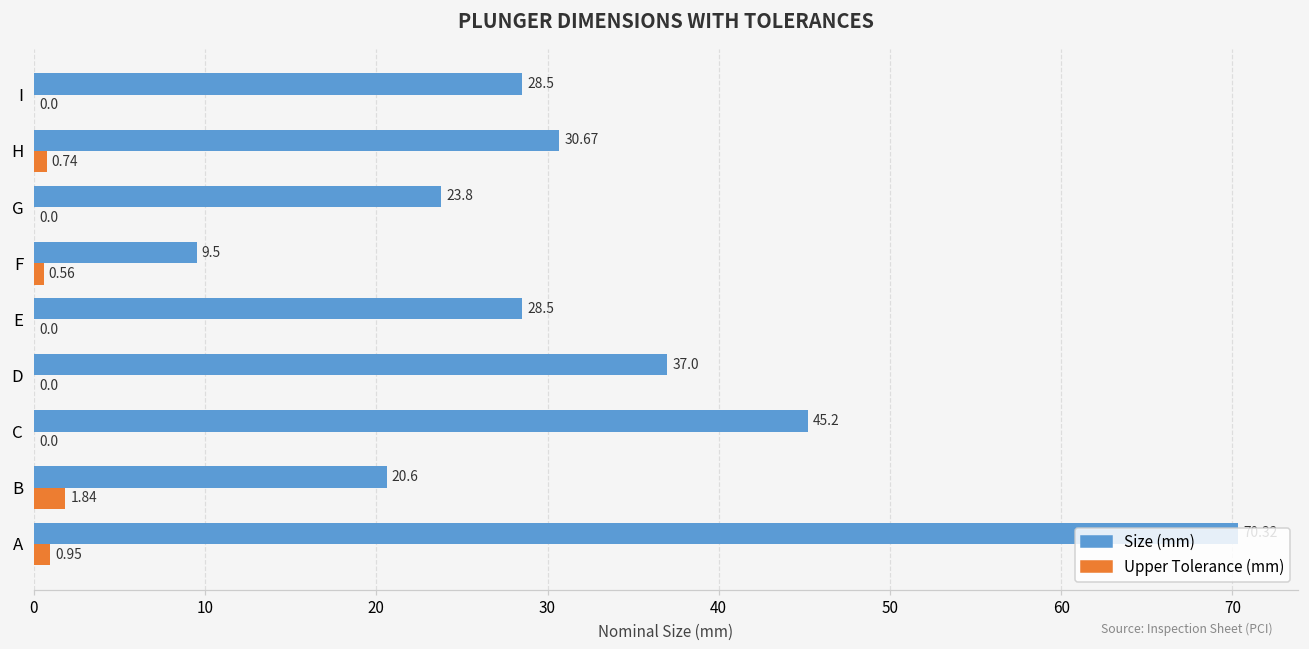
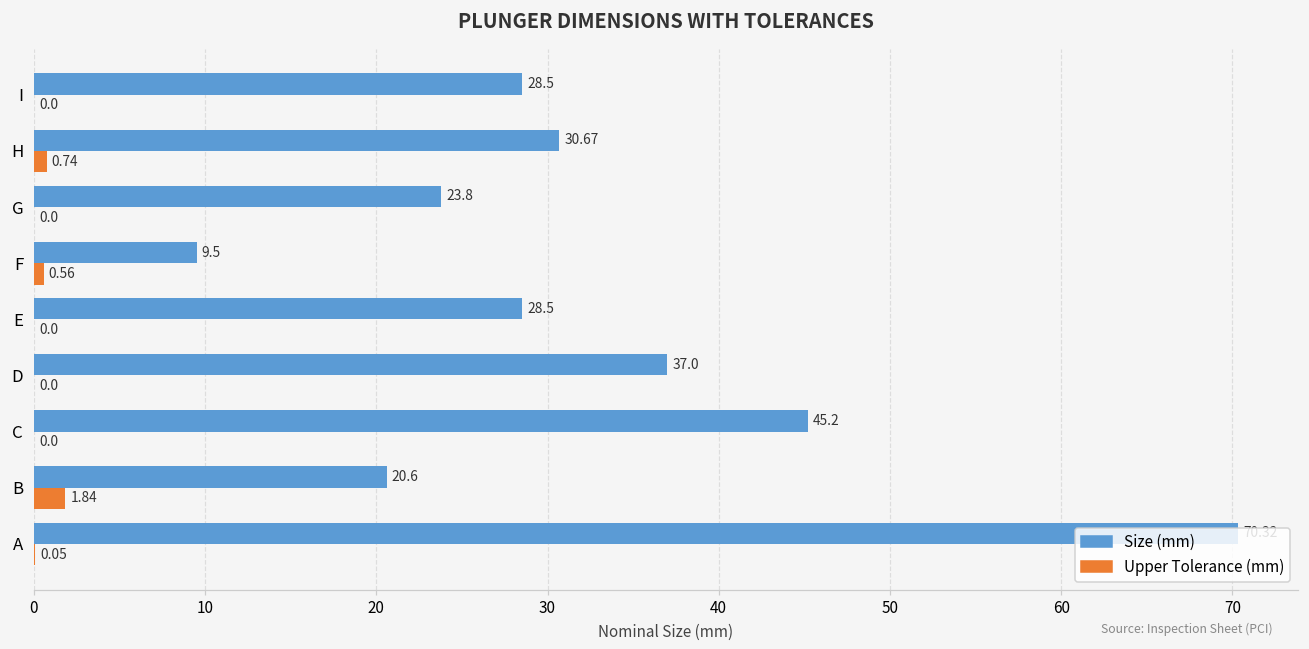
Upper Tolerance (mm), A: 0.95 -> 0.05
